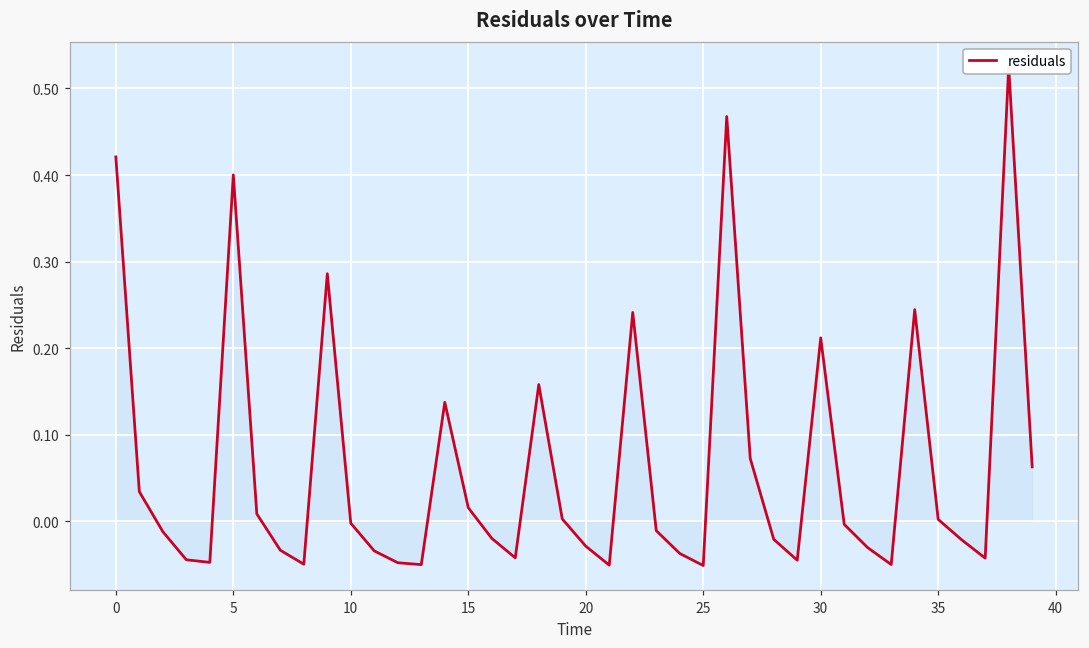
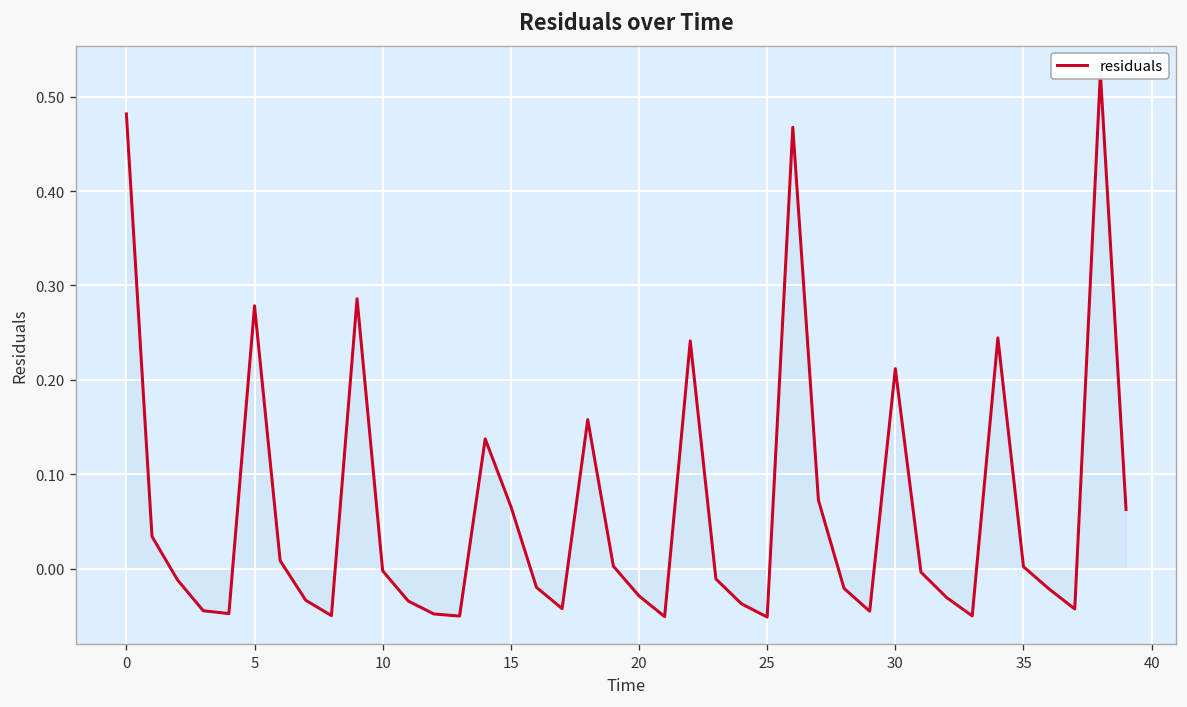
residuals, 0: 0.42 -> 0.48
residuals, 5: 0.40 -> 0.28
residuals, 15: 0.02 -> 0.07
